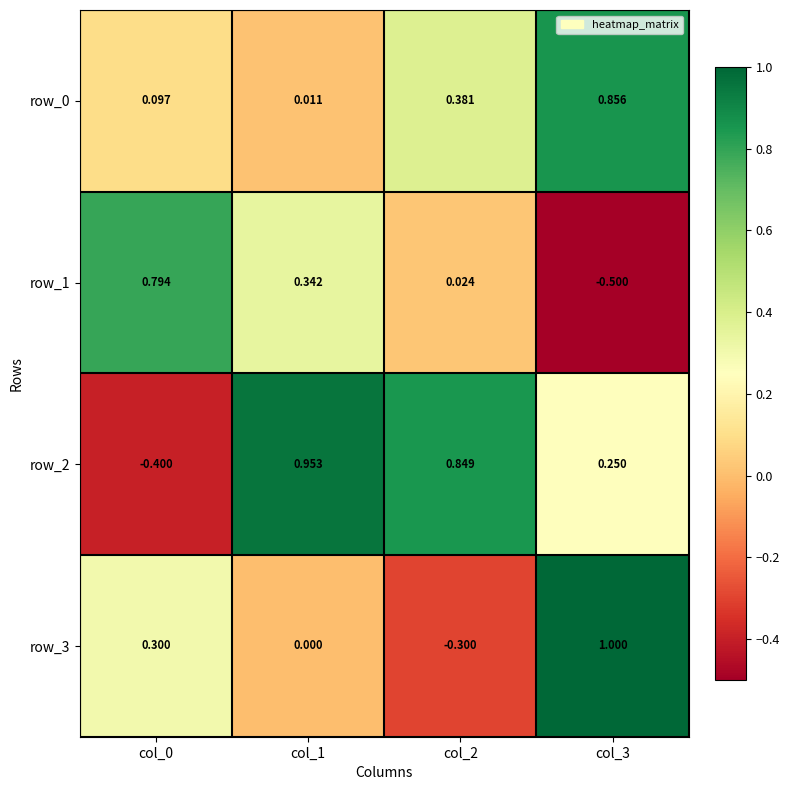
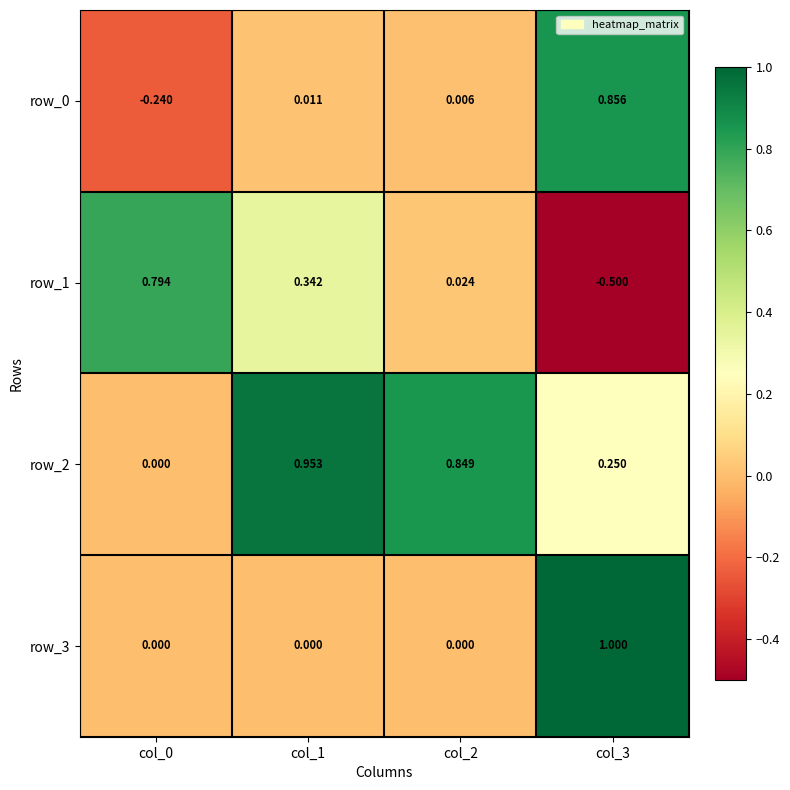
row_0, col_0: 0.097 -> -0.240
row_0, col_2: 0.381 -> 0.006
row_2, col_0: -0.400 -> 0.000
row_3, col_0: 0.300 -> 0.000
row_3, col_2: -0.300 -> 0.000
